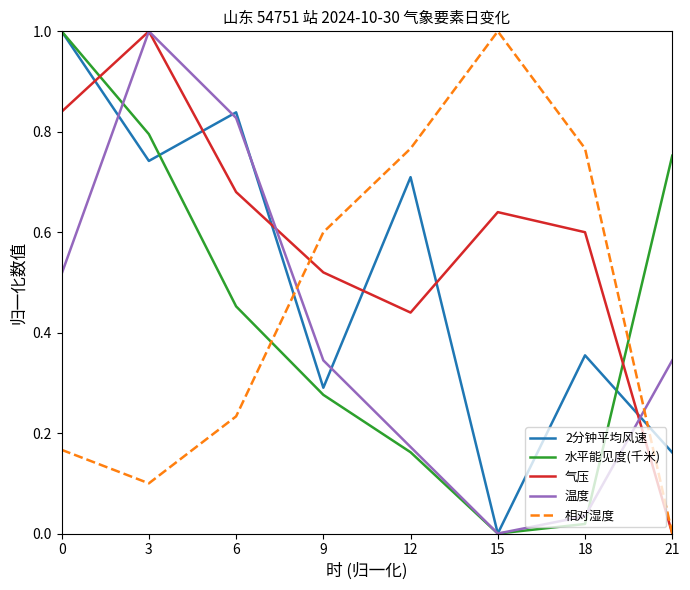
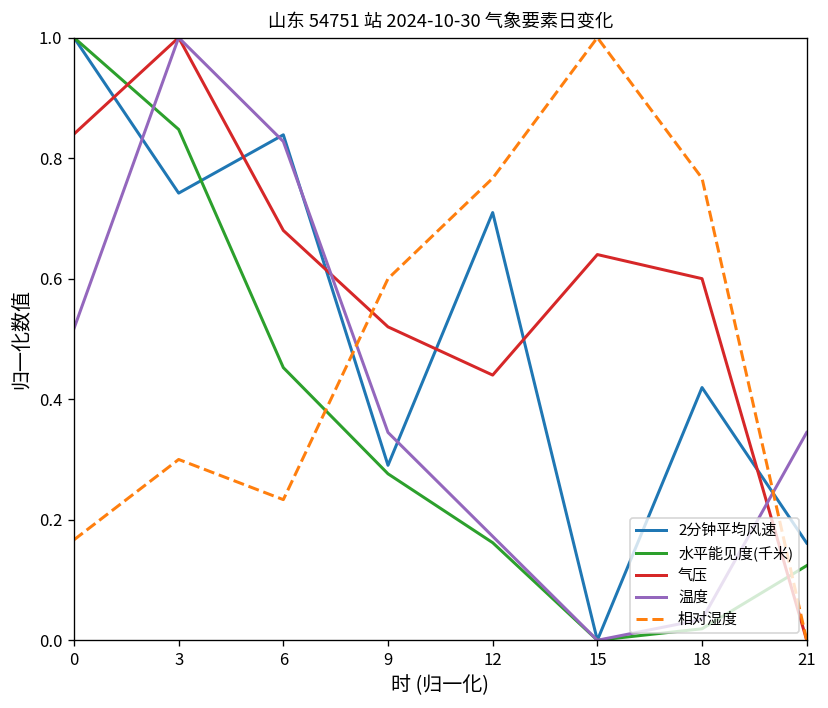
水平能见度(千米), 3: 0.80 -> 0.85
相对湿度, 3: 0.10 -> 0.30
2分钟平均风速, 18: 0.35 -> 0.42
水平能见度(千米), 21: 0.75 -> 0.12
